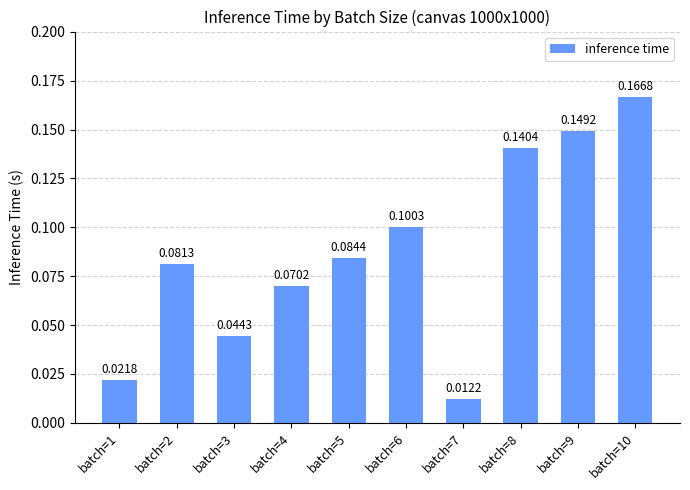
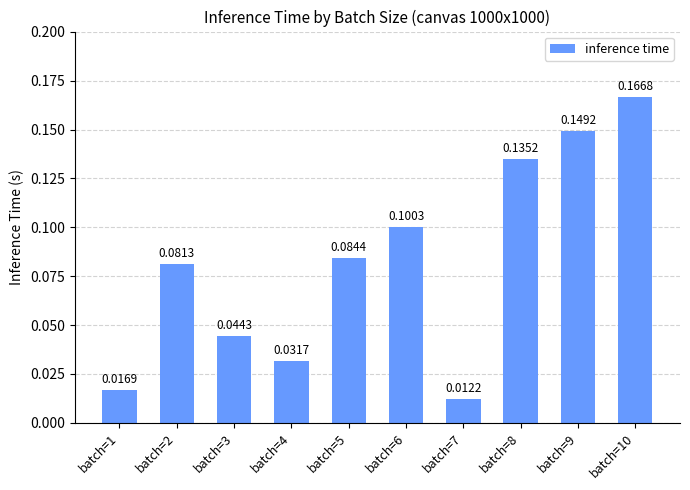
batch=1: 0.0218 -> 0.0169
batch=4: 0.0702 -> 0.0317
batch=8: 0.1404 -> 0.1352
